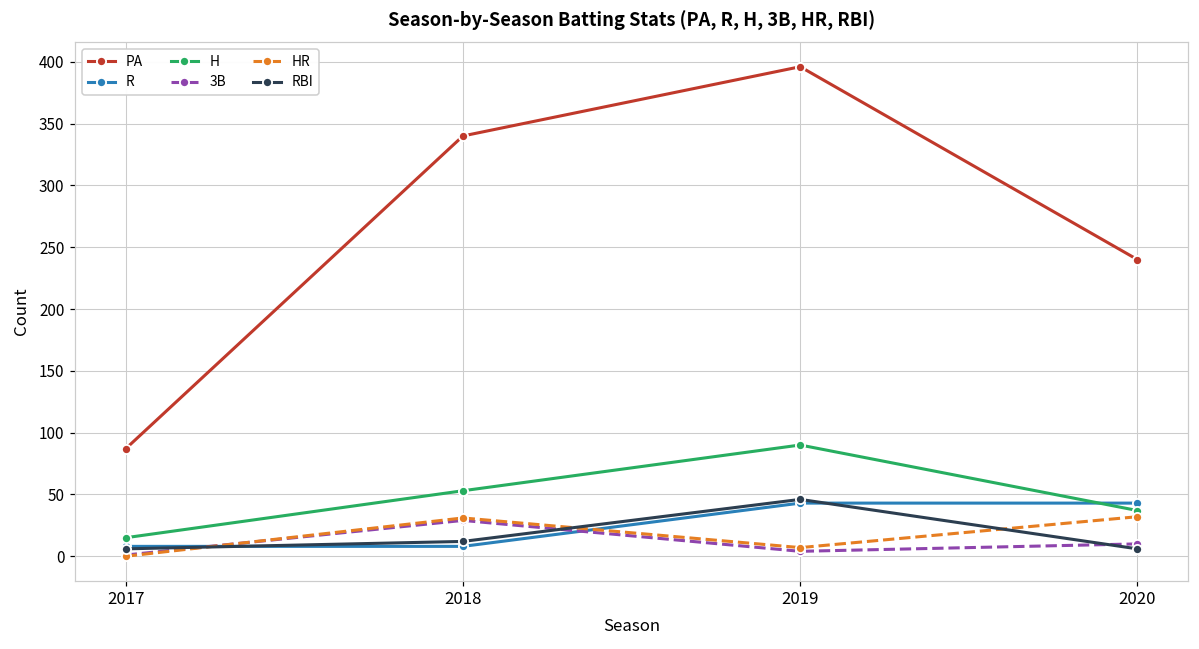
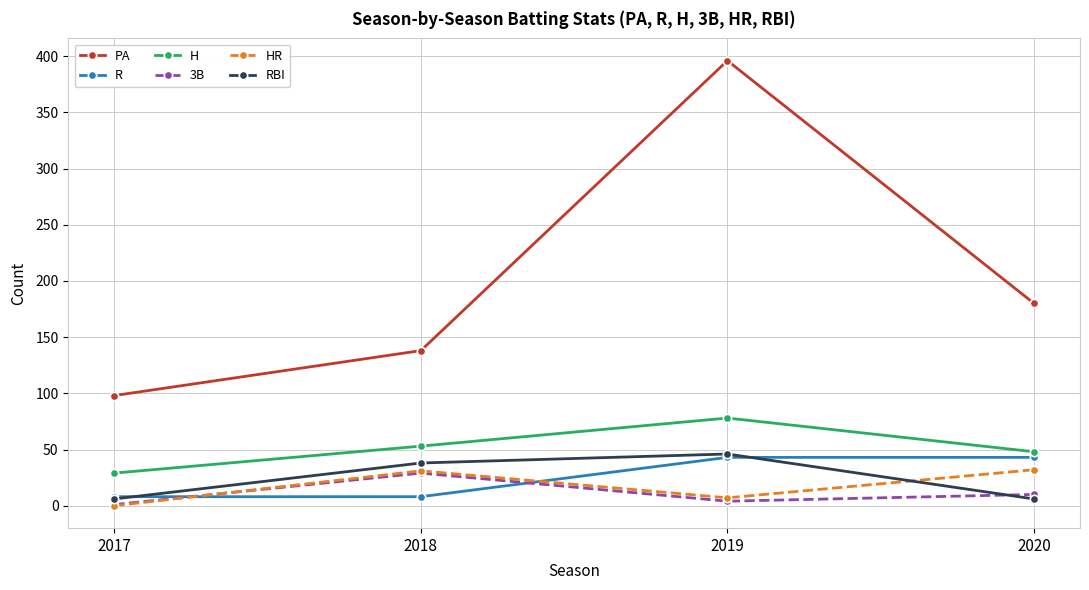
PA, 2017: 87 -> 98
H, 2017: 15 -> 29
PA, 2018: 340 -> 138
RBI, 2018: 12 -> 38
H, 2019: 90 -> 78
PA, 2020: 240 -> 180
H, 2020: 37 -> 48
